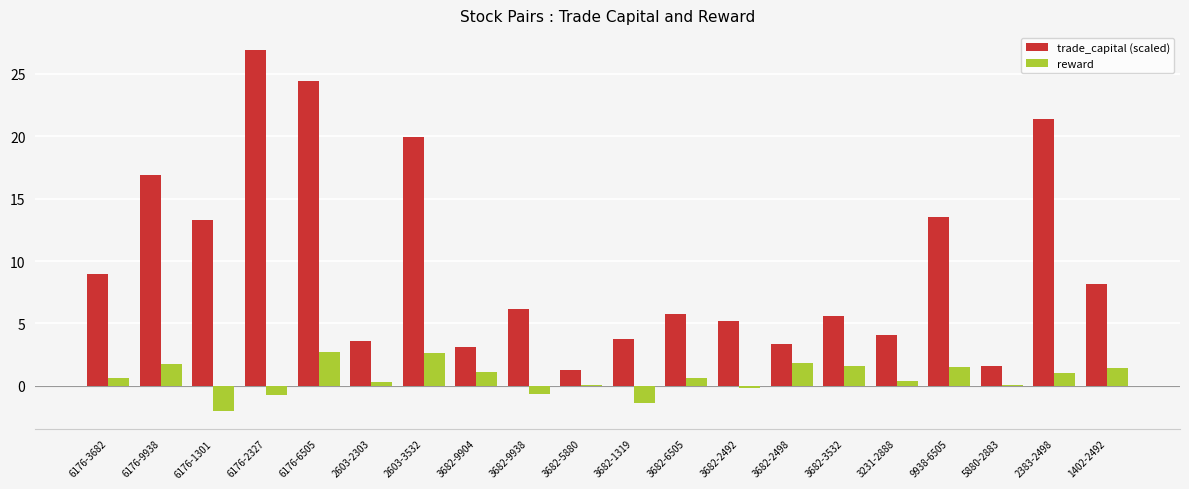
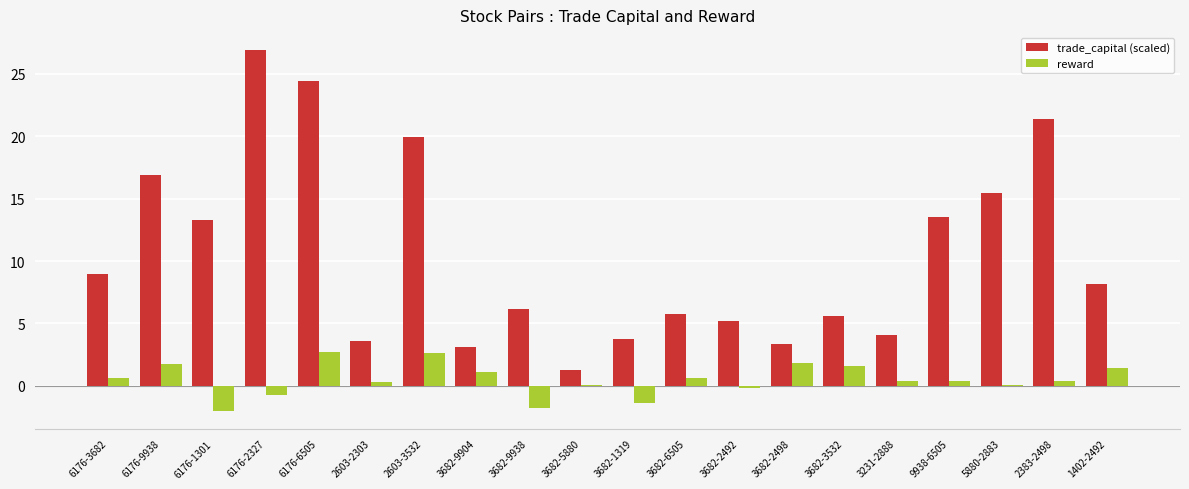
reward, 3682-9938: -0.7 -> -1.7
reward, 9938-6505: 1.5 -> 0.4
trade_capital (scaled), 5880-2883: 1.6 -> 15.5
reward, 2383-2498: 1.0 -> 0.4
